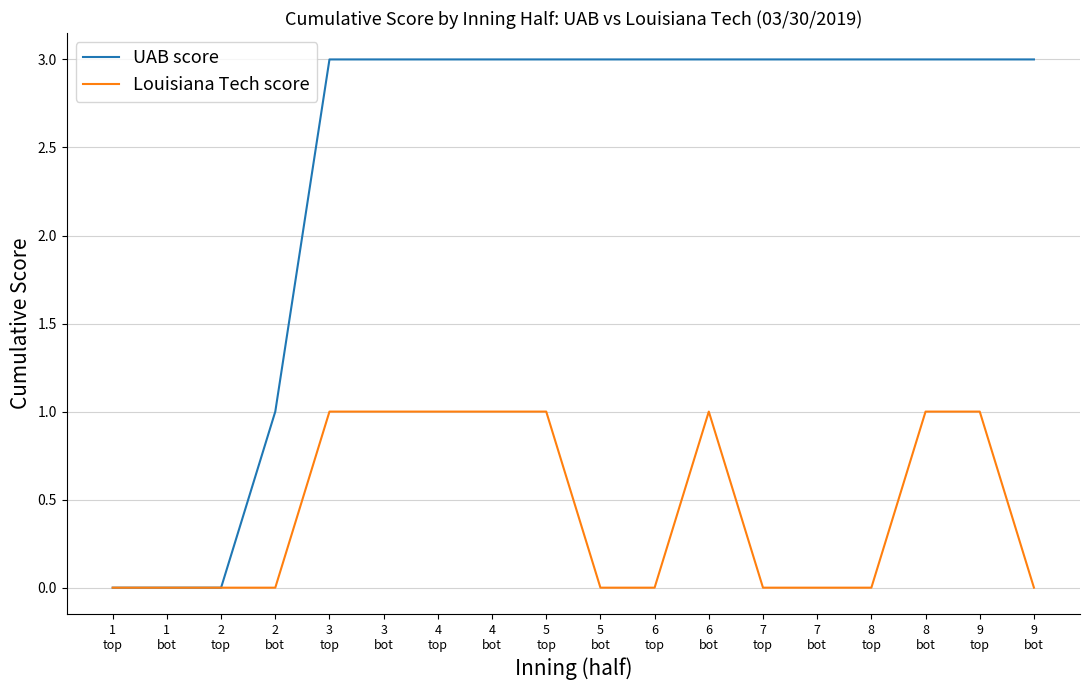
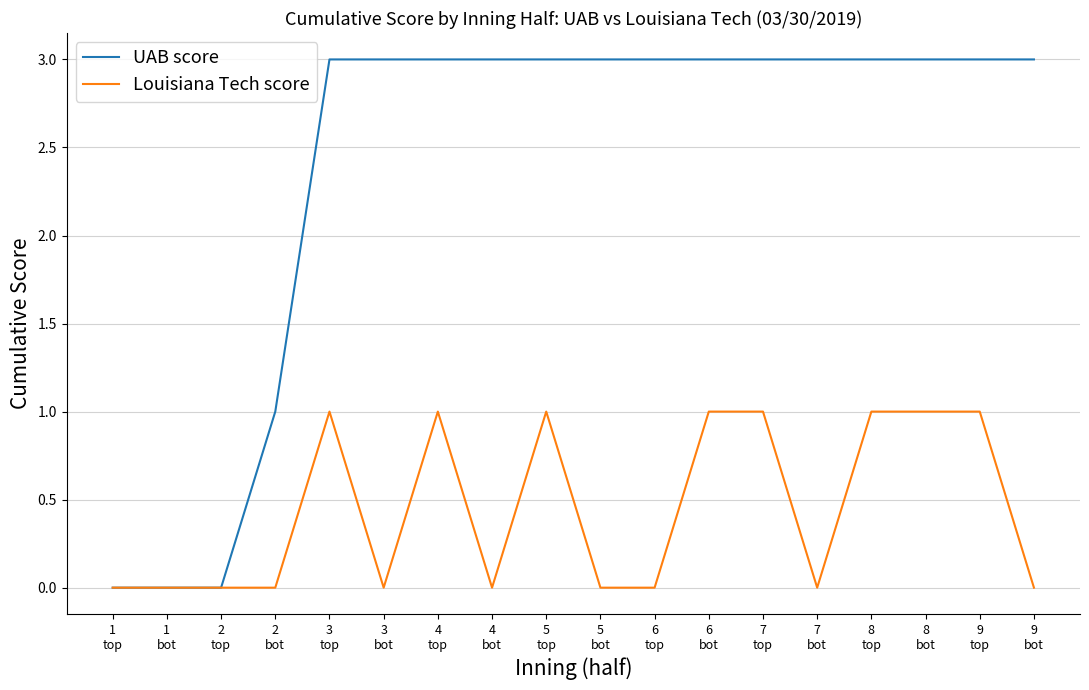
Louisiana Tech score, 3 bot: 1 -> 0
Louisiana Tech score, 4 bot: 1 -> 0
Louisiana Tech score, 7 top: 0 -> 1
Louisiana Tech score, 8 top: 0 -> 1
